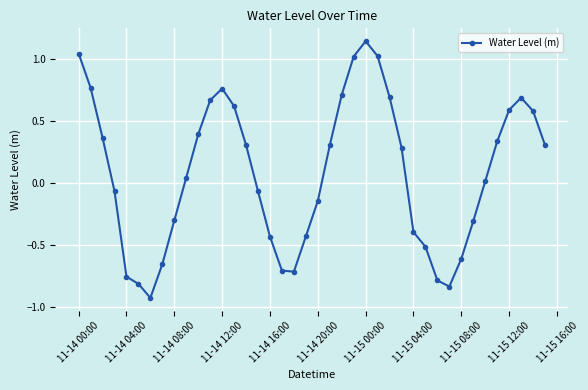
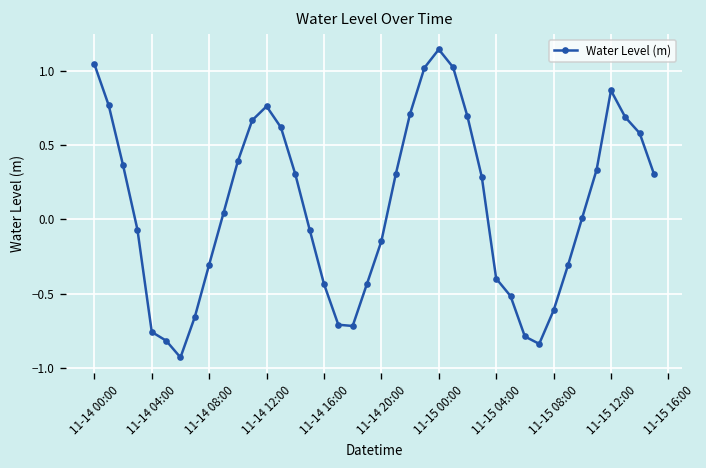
11-15 12:00: 0.59 -> 0.87
